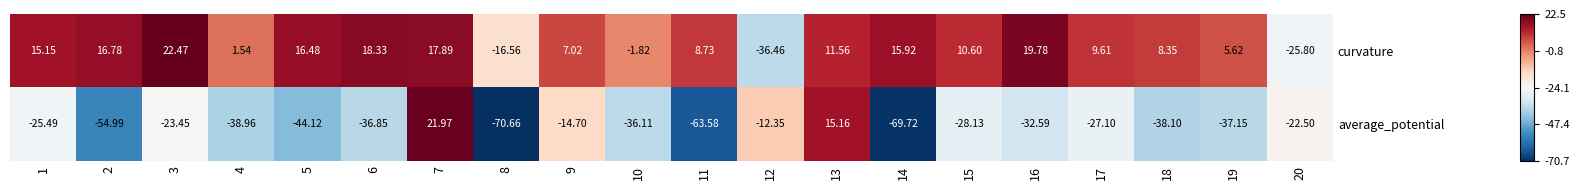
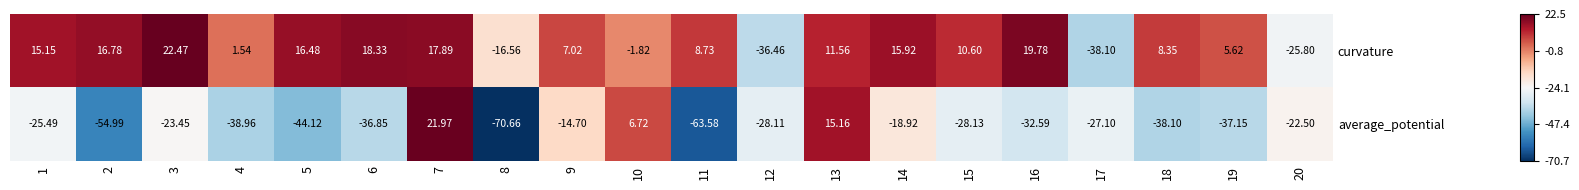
curvature, 17: 9.61 -> -38.10
average_potential, 10: -36.11 -> 6.72
average_potential, 12: -12.35 -> -28.11
average_potential, 14: -69.72 -> -18.92
